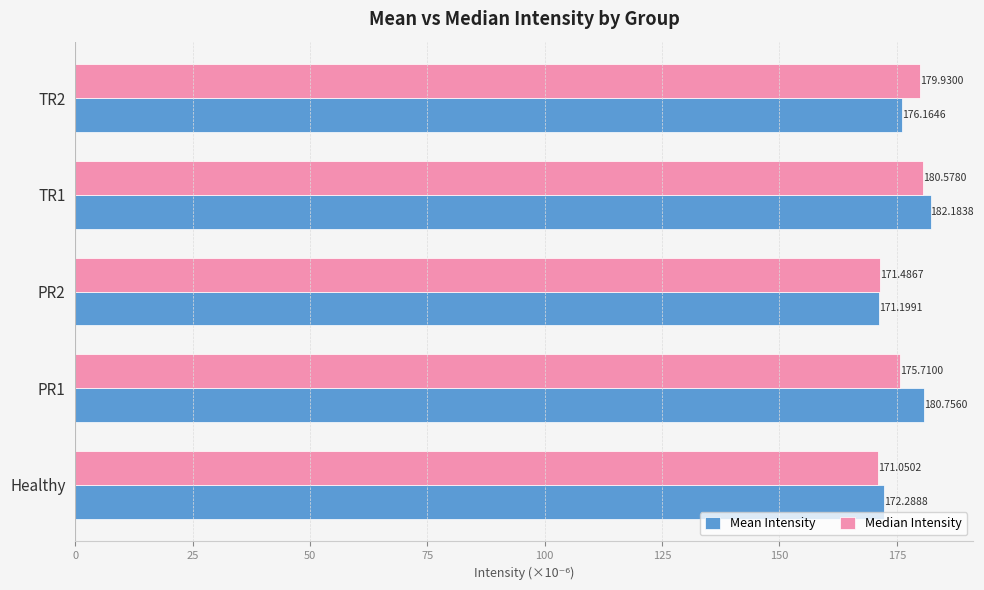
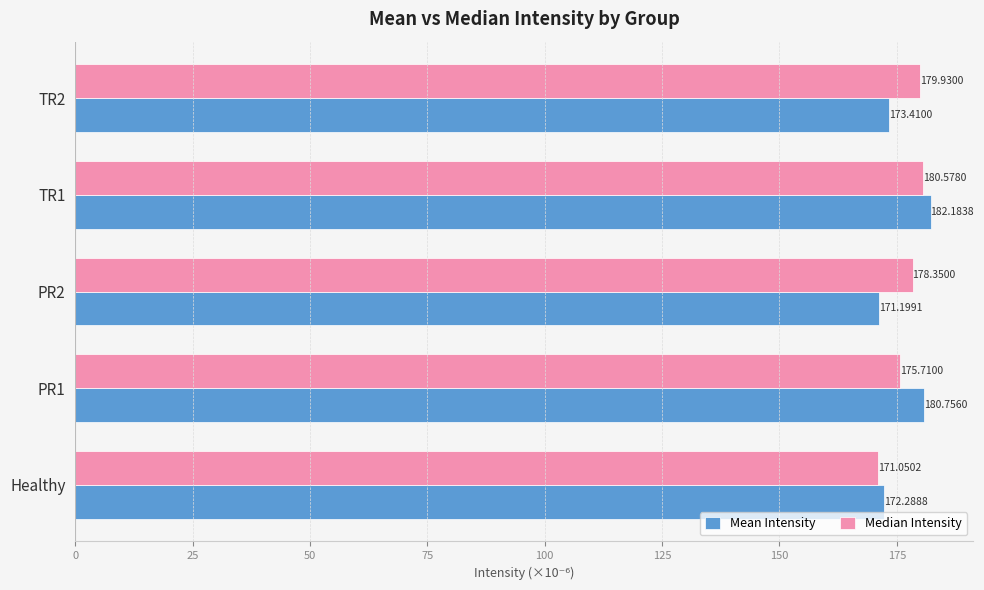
Mean Intensity, TR2: 176.1646 -> 173.4100
Median Intensity, PR2: 171.4867 -> 178.3500
